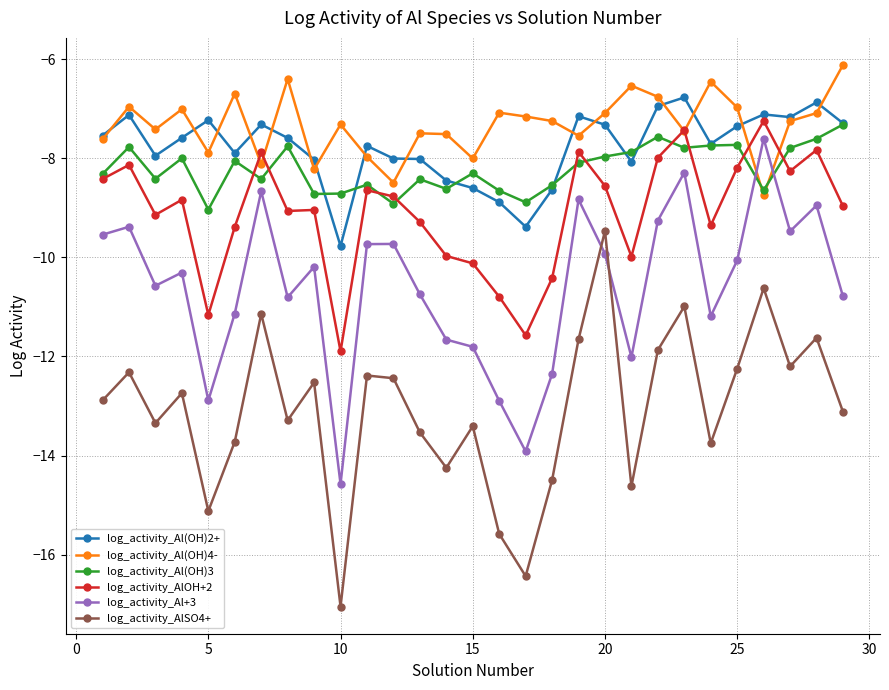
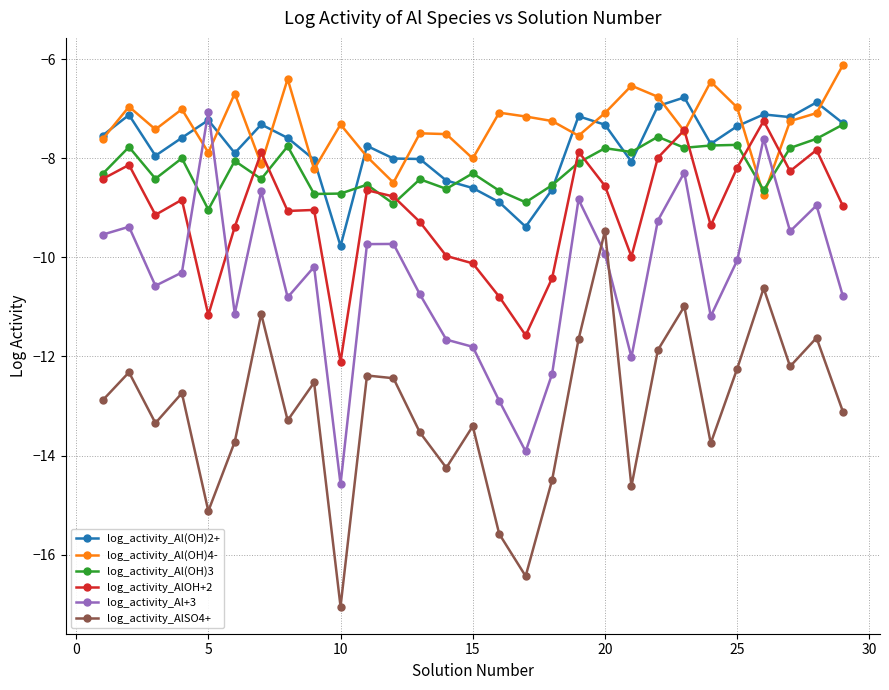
log_activity_Al+3, 5: -12.9 -> -7.1
log_activity_AlOH+2, 10: -11.9 -> -12.1
log_activity_Al(OH)3, 20: -8.0 -> -7.8
